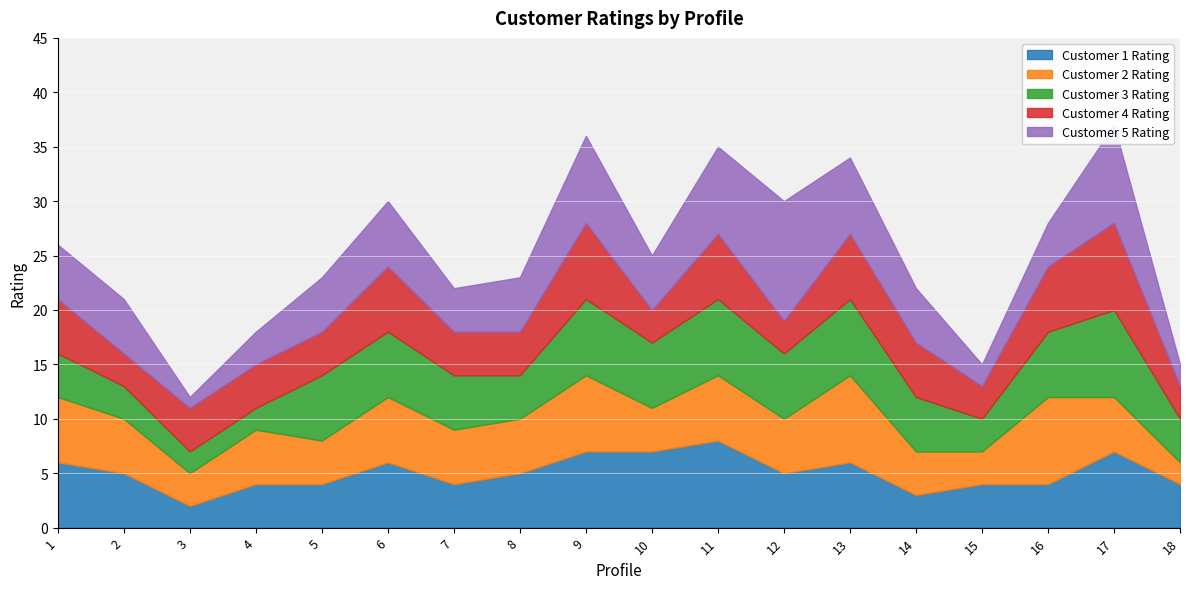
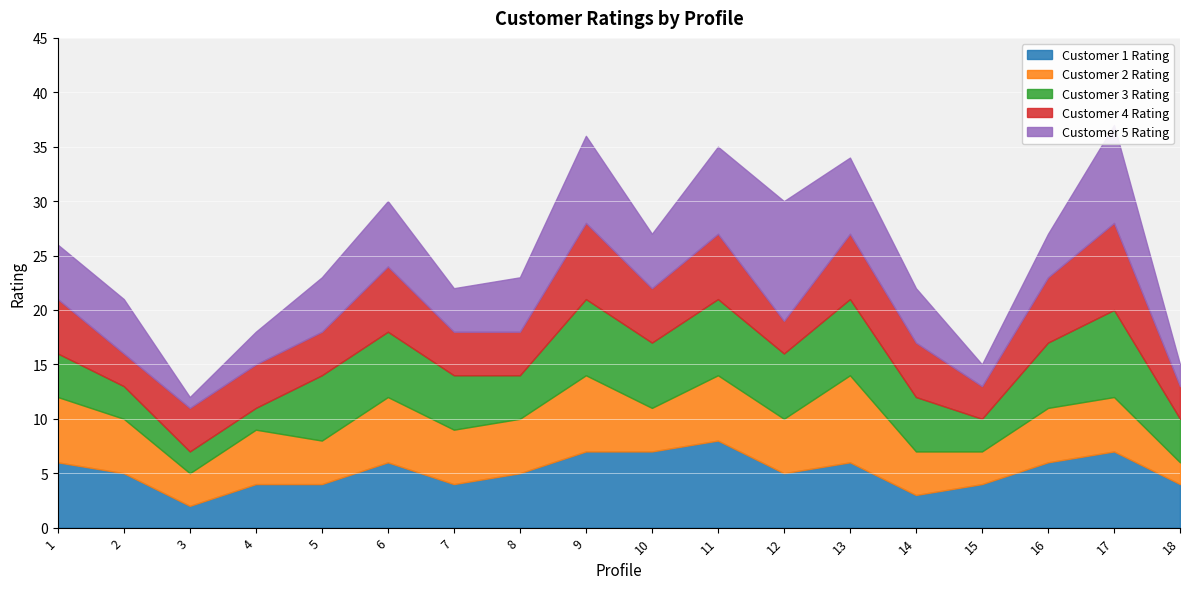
Customer 4 Rating, 10: 3 -> 5
Customer 1 Rating, 16: 4 -> 6
Customer 2 Rating, 16: 8 -> 5
